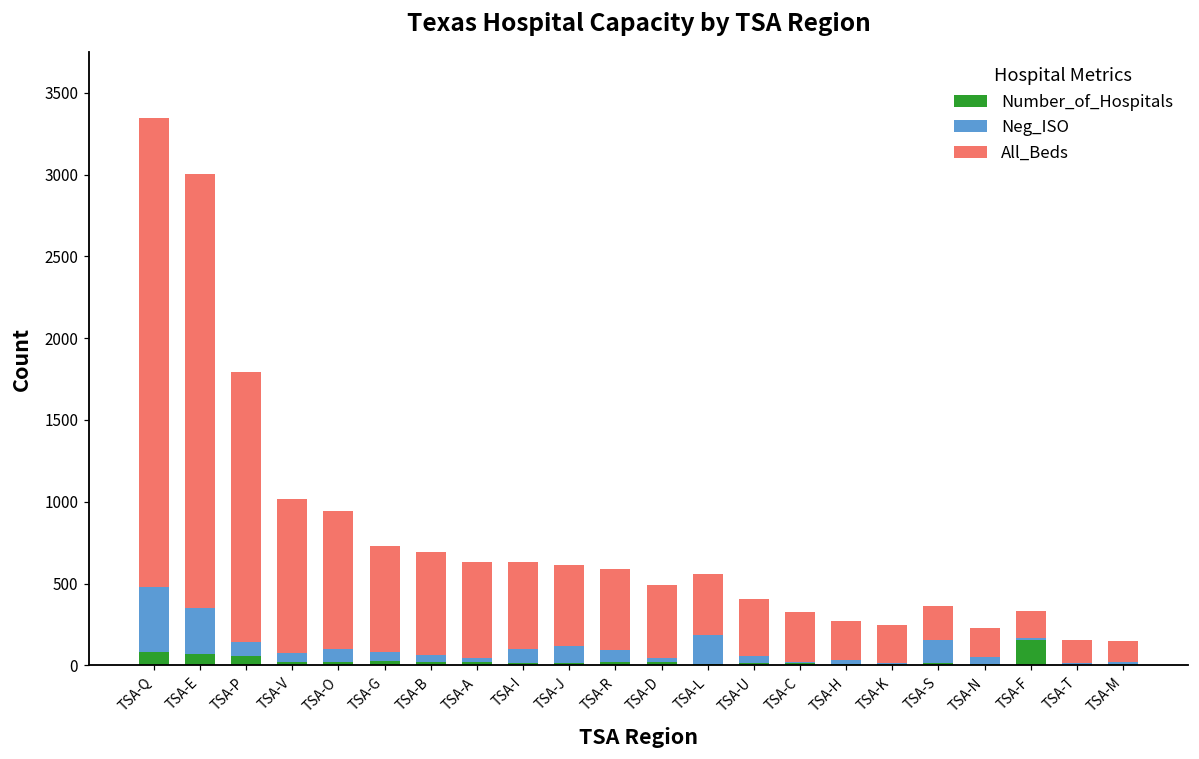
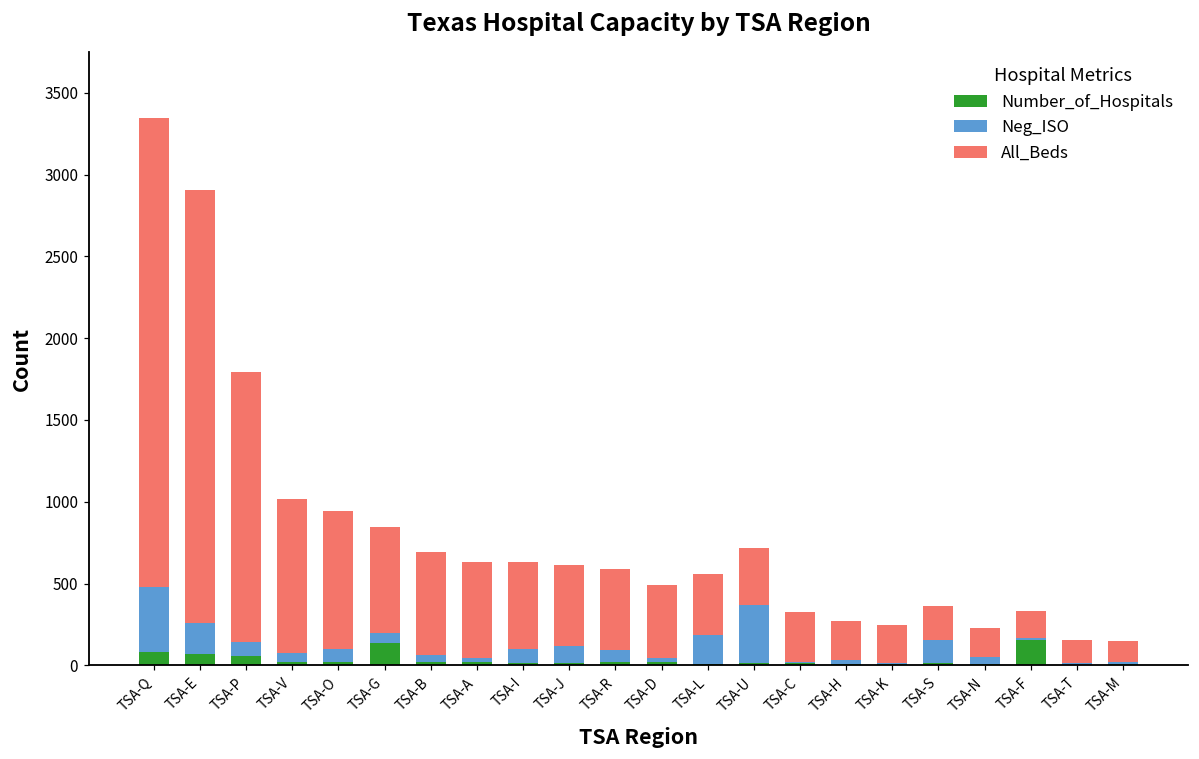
Neg_ISO, TSA-E: 280 -> 190
Number_of_Hospitals, TSA-G: 20 -> 140
Neg_ISO, TSA-U: 40 -> 360
